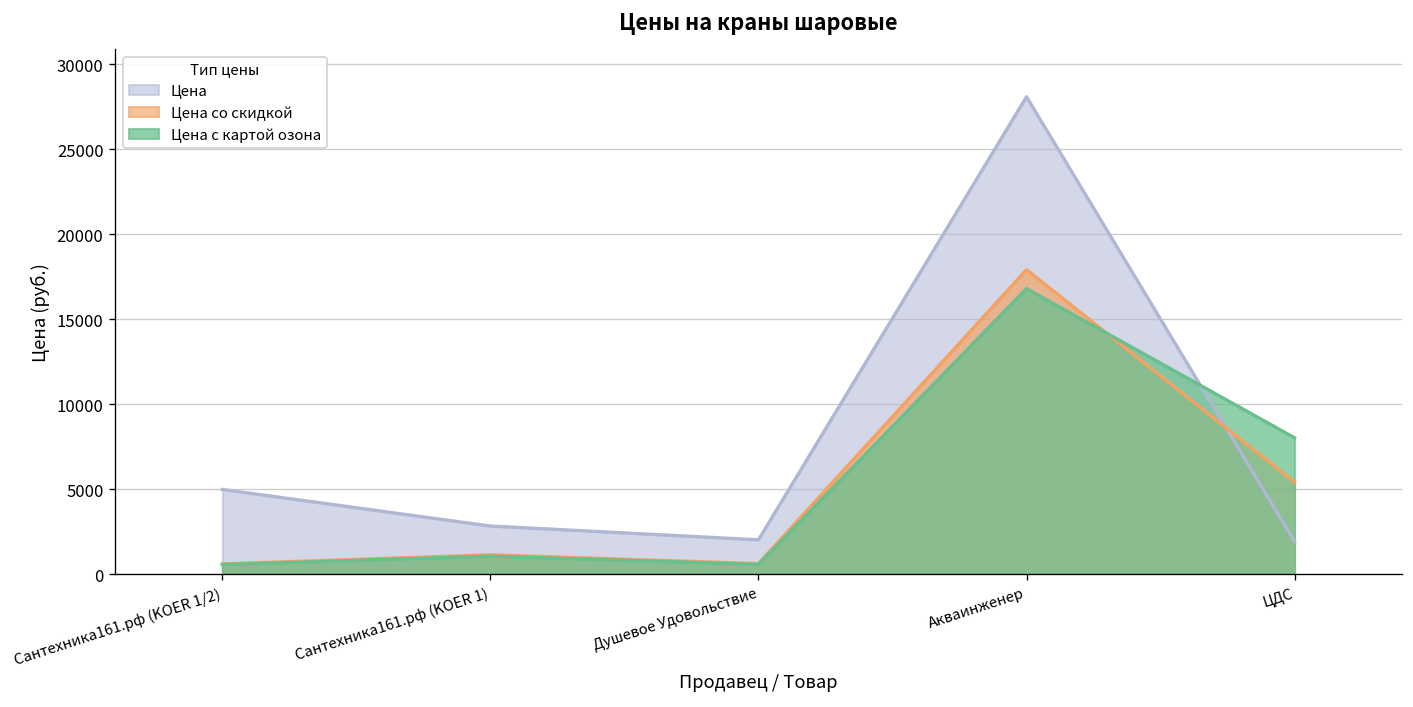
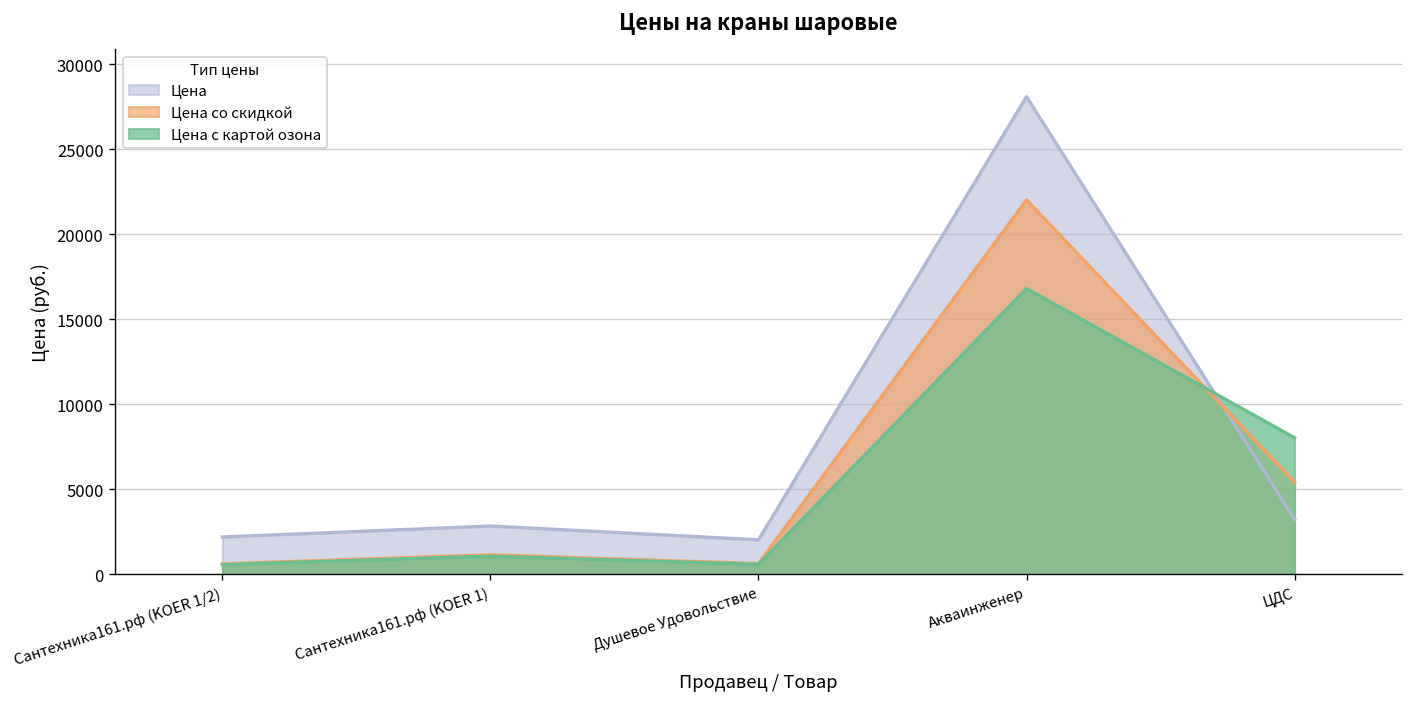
Цена, Сантехника161.рф (KOER 1/2): 5000 -> 2200
Цена со скидкой, Акваинженер: 17900 -> 22000
Цена, ЦДС: 1900 -> 3200
